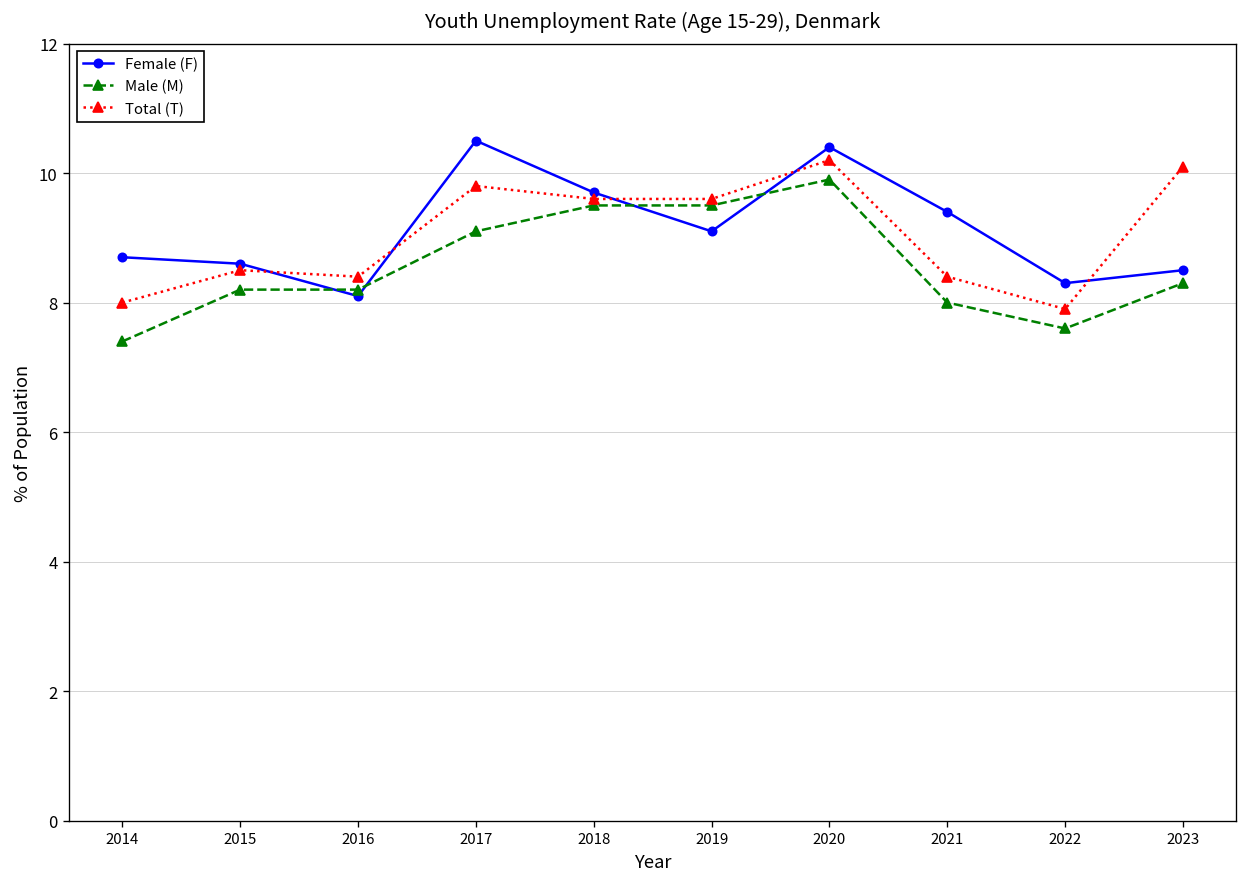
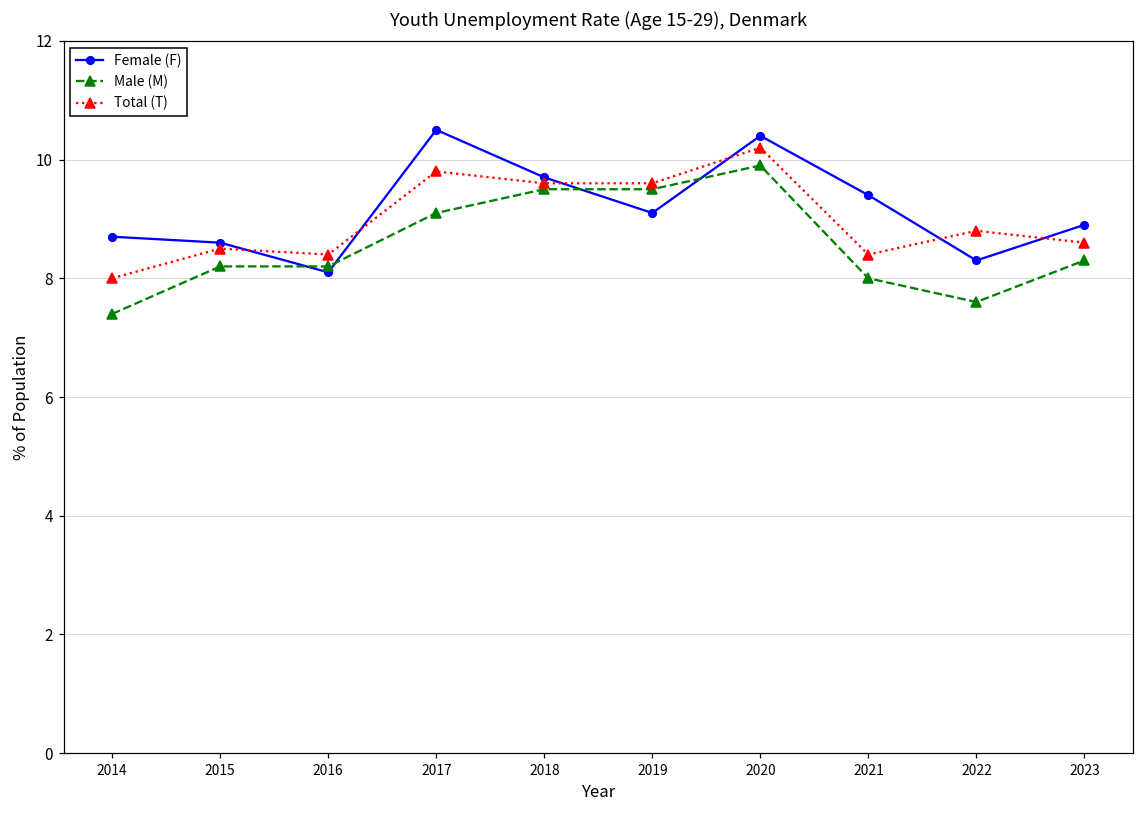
Total (T), 2022: 7.9 -> 8.8
Female (F), 2023: 8.5 -> 8.9
Total (T), 2023: 10.1 -> 8.6
